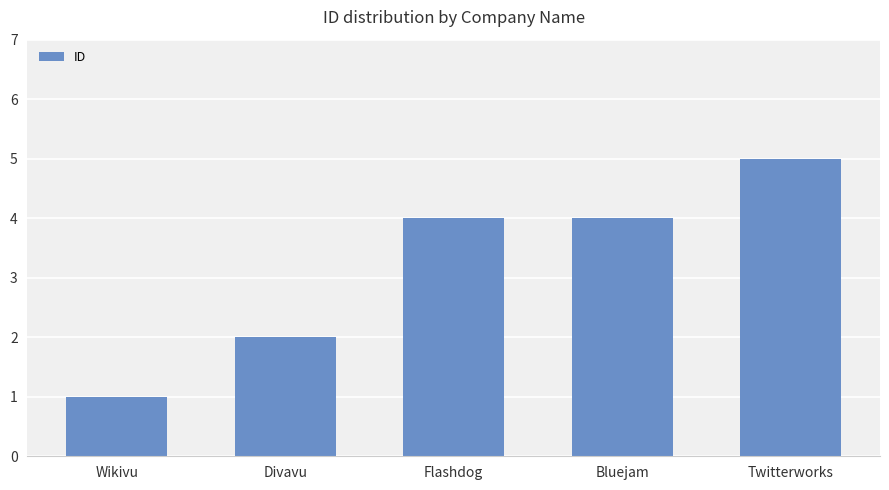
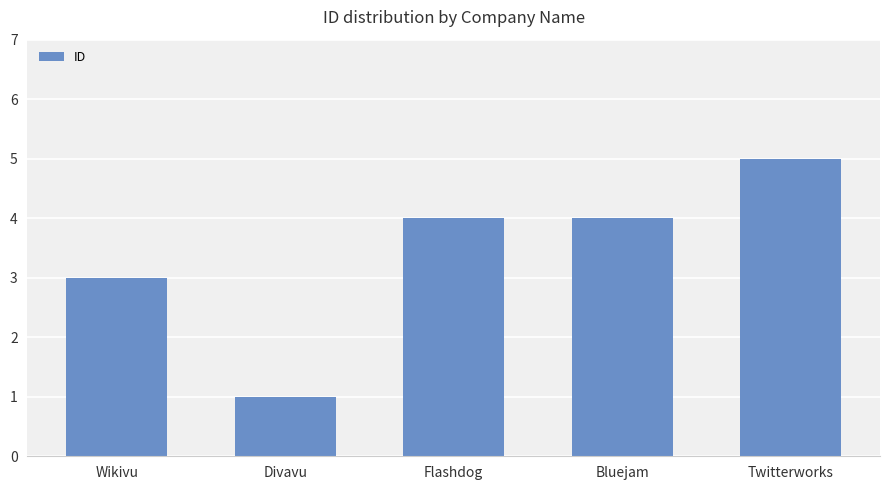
Wikivu: 1 -> 3
Divavu: 2 -> 1
